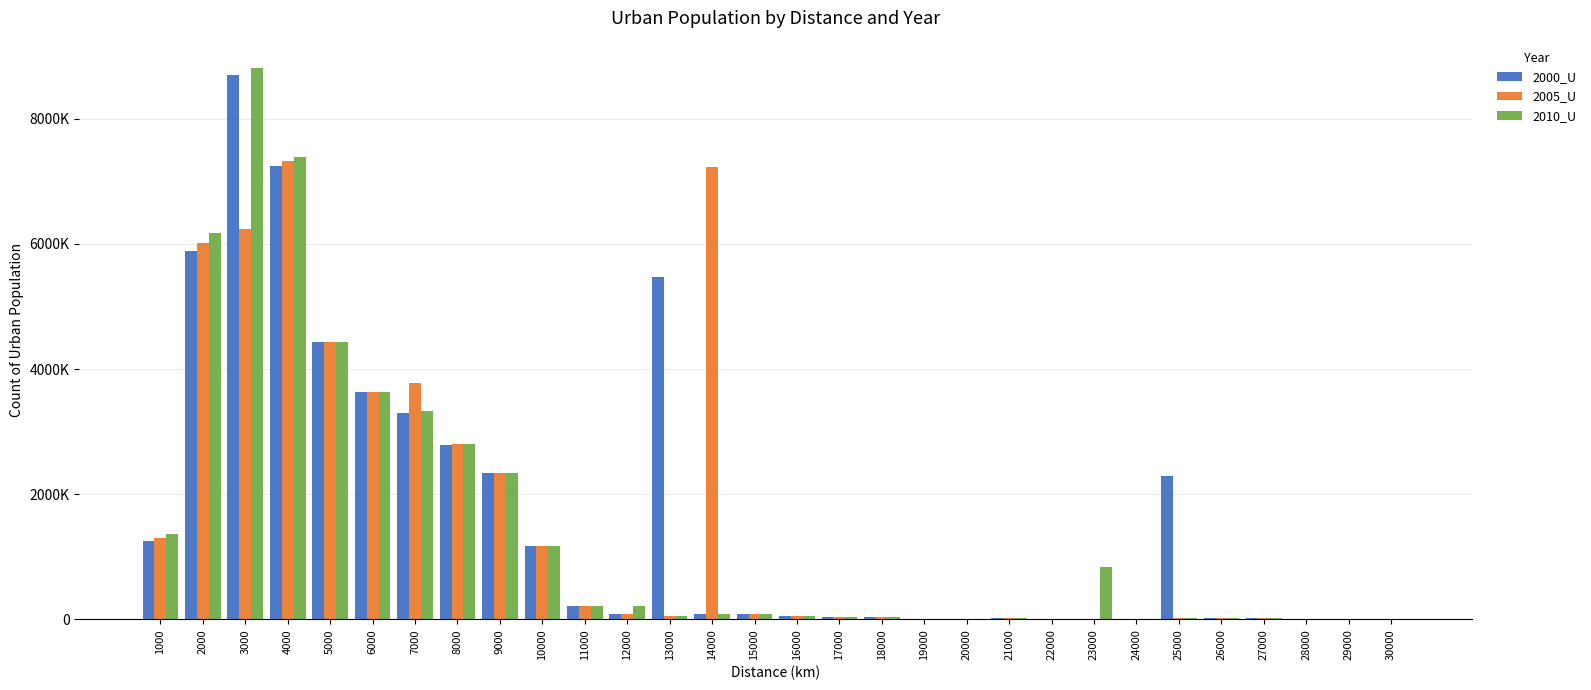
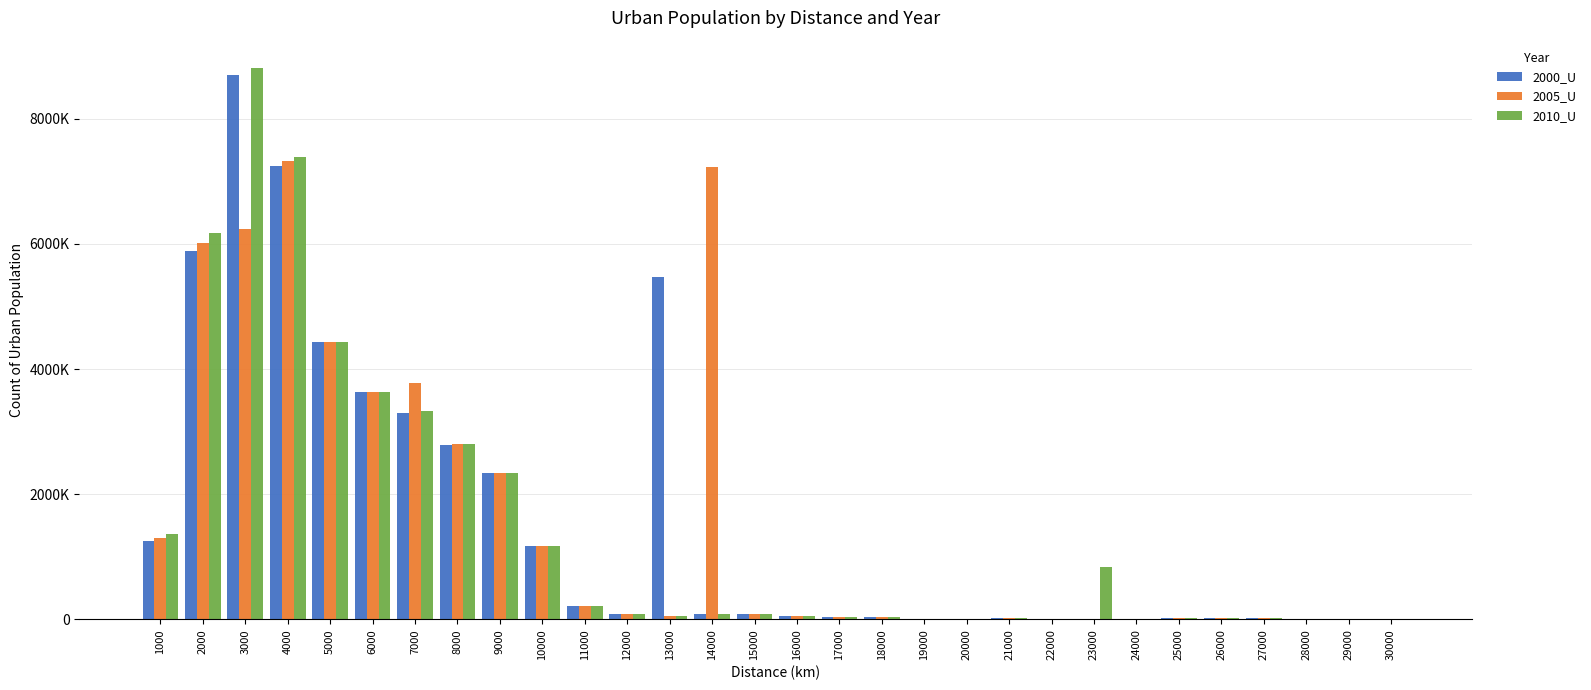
2010_U, 12000: 200000 -> 100000
2000_U, 25000: 2300000 -> 0
